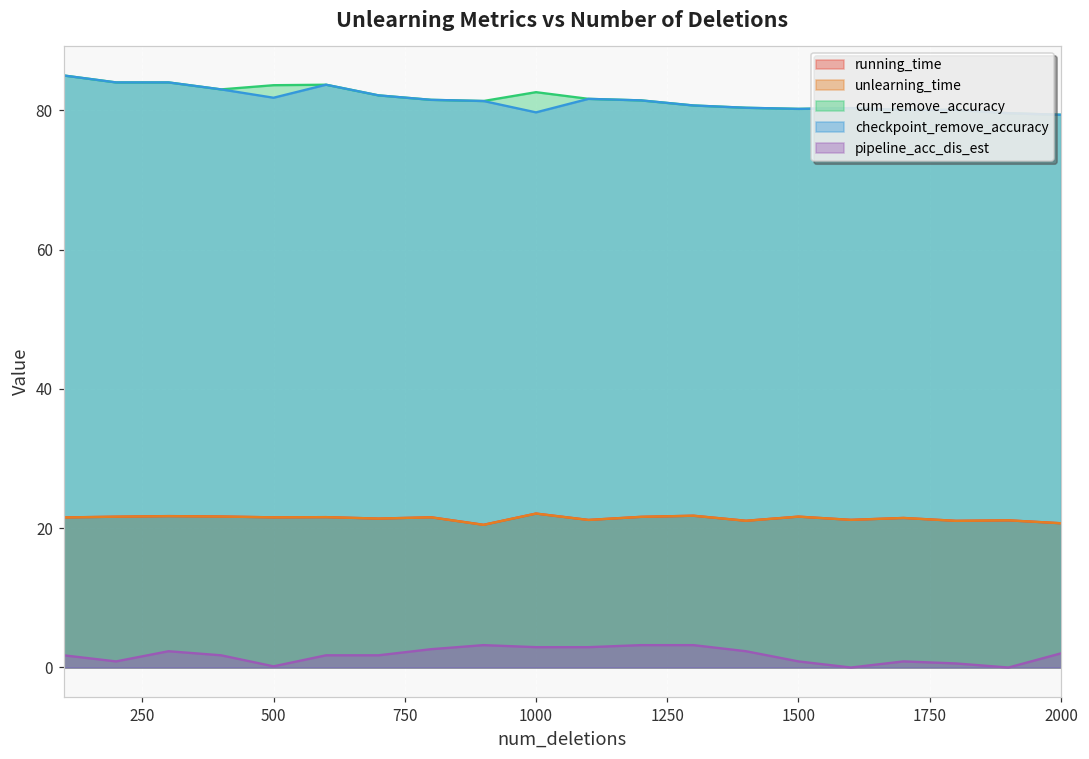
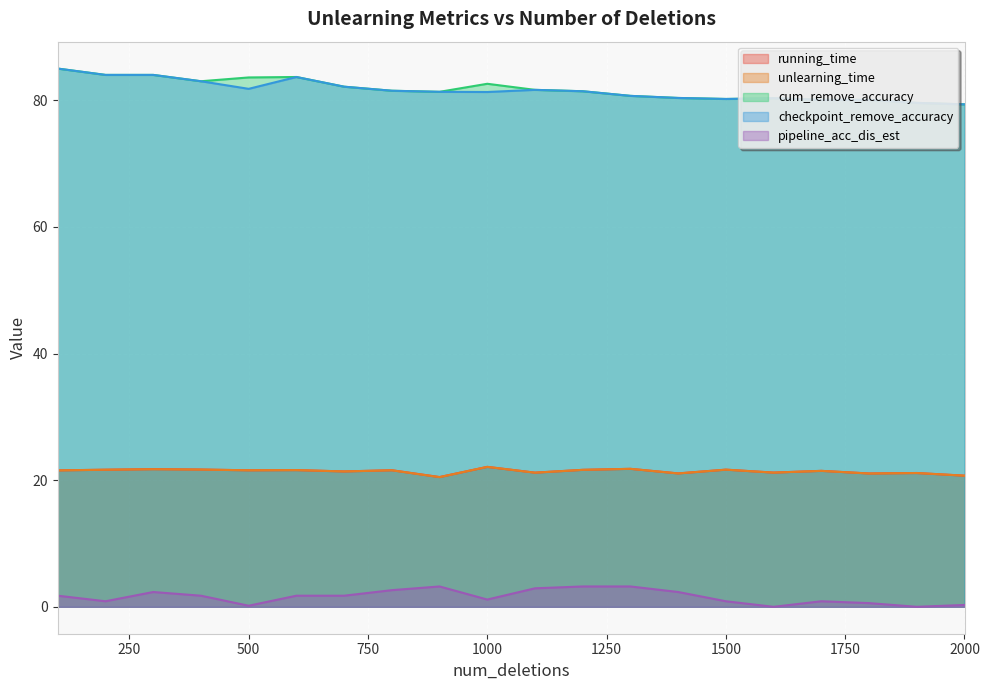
checkpoint_remove_accuracy, 1000: 80 -> 81
pipeline_acc_dis_est, 1000: 3 -> 1
pipeline_acc_dis_est, 2000: 2 -> 0
